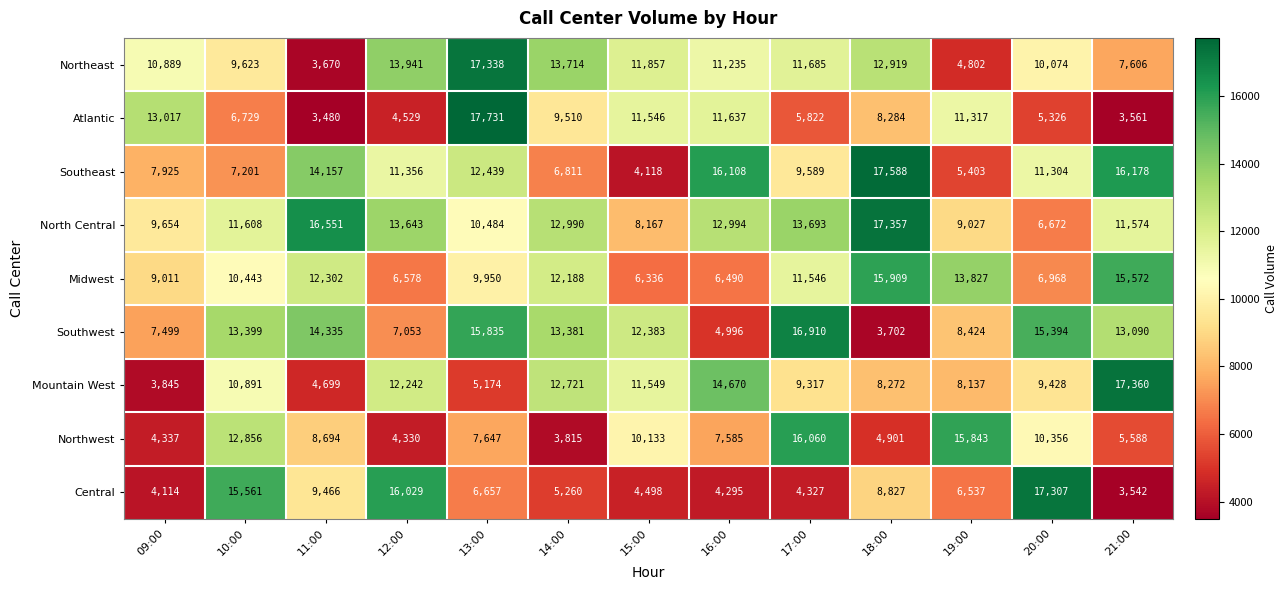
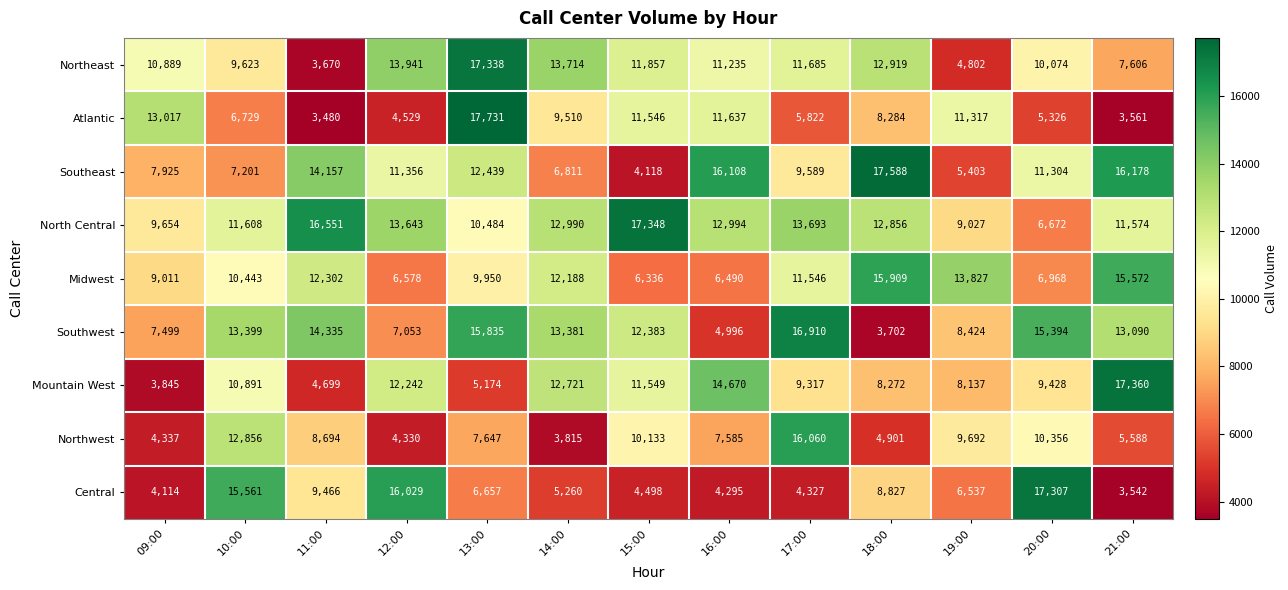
North Central, 15:00: 8,167 -> 17,348
North Central, 18:00: 17,357 -> 12,856
Northwest, 19:00: 15,843 -> 9,692
